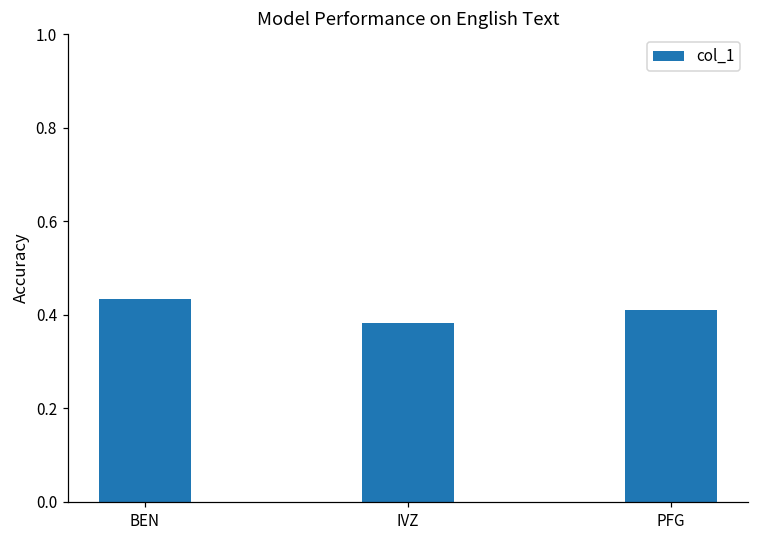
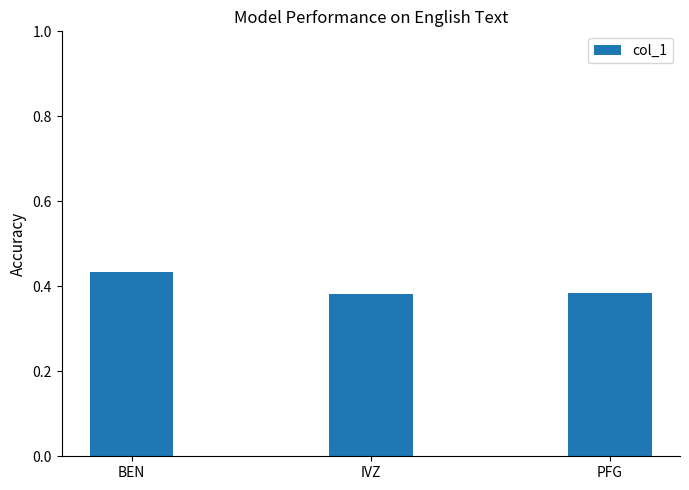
PFG: 0.41 -> 0.38
